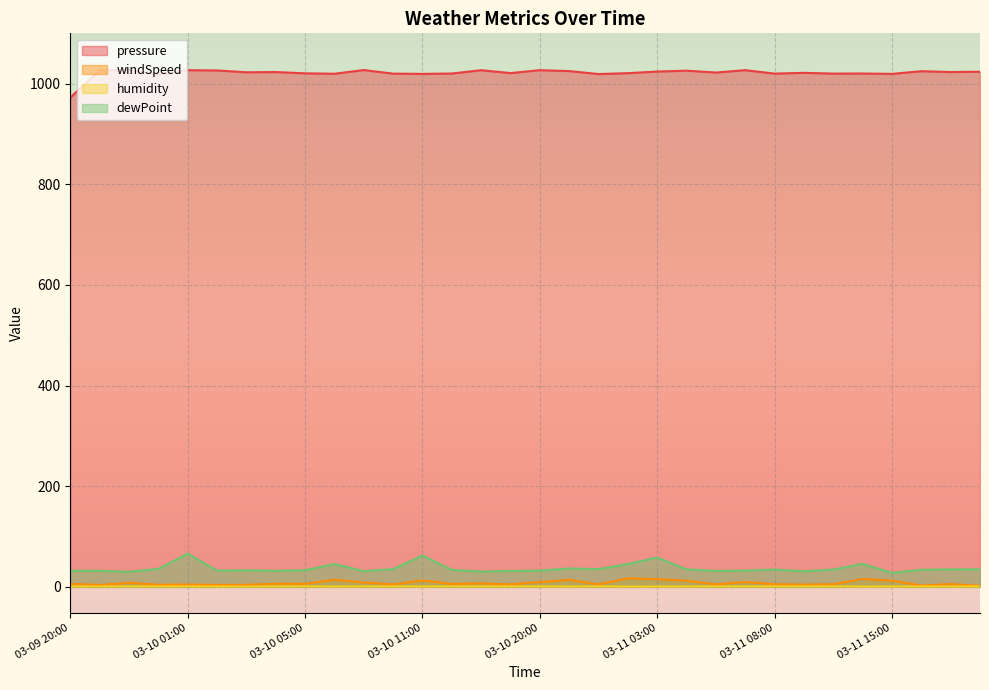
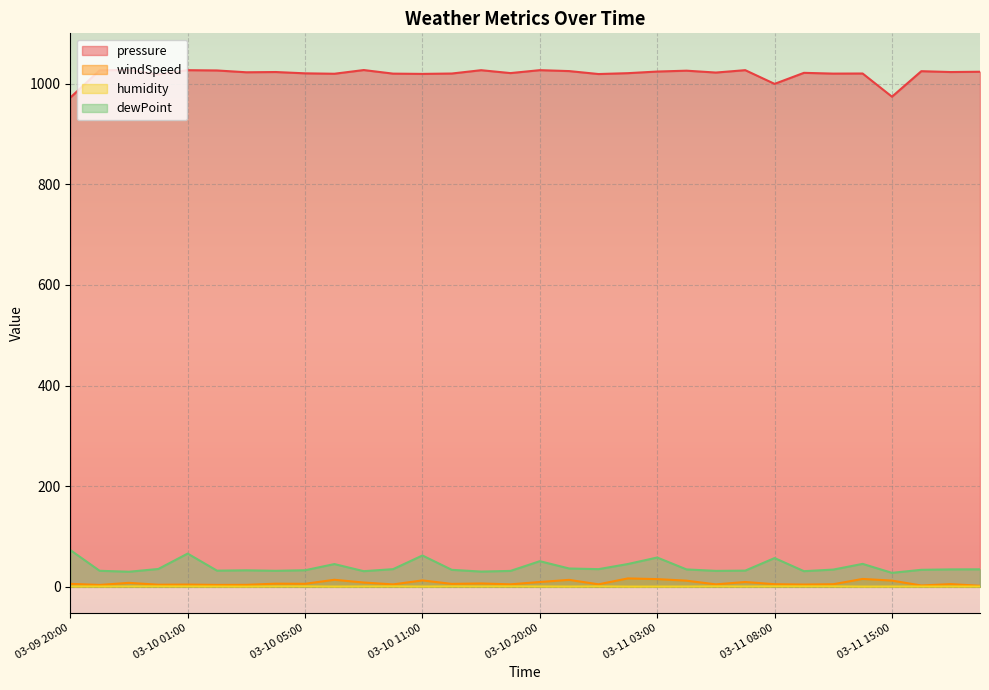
dewPoint, 03-09 20:00: 30 -> 70
dewPoint, 03-10 20:00: 30 -> 50
pressure, 03-11 08:00: 1020 -> 1000
dewPoint, 03-11 08:00: 30 -> 60
pressure, 03-11 15:00: 1020 -> 970
